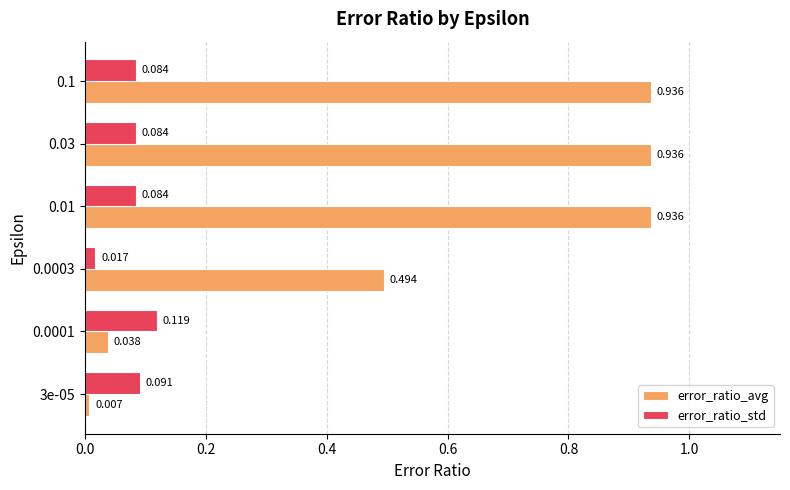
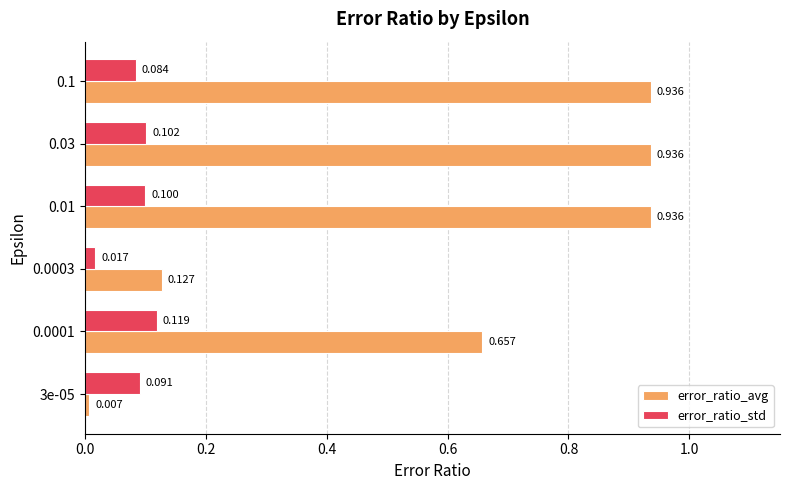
error_ratio_std, 0.03: 0.084 -> 0.102
error_ratio_std, 0.01: 0.084 -> 0.100
error_ratio_avg, 0.0003: 0.494 -> 0.127
error_ratio_avg, 0.0001: 0.038 -> 0.657
